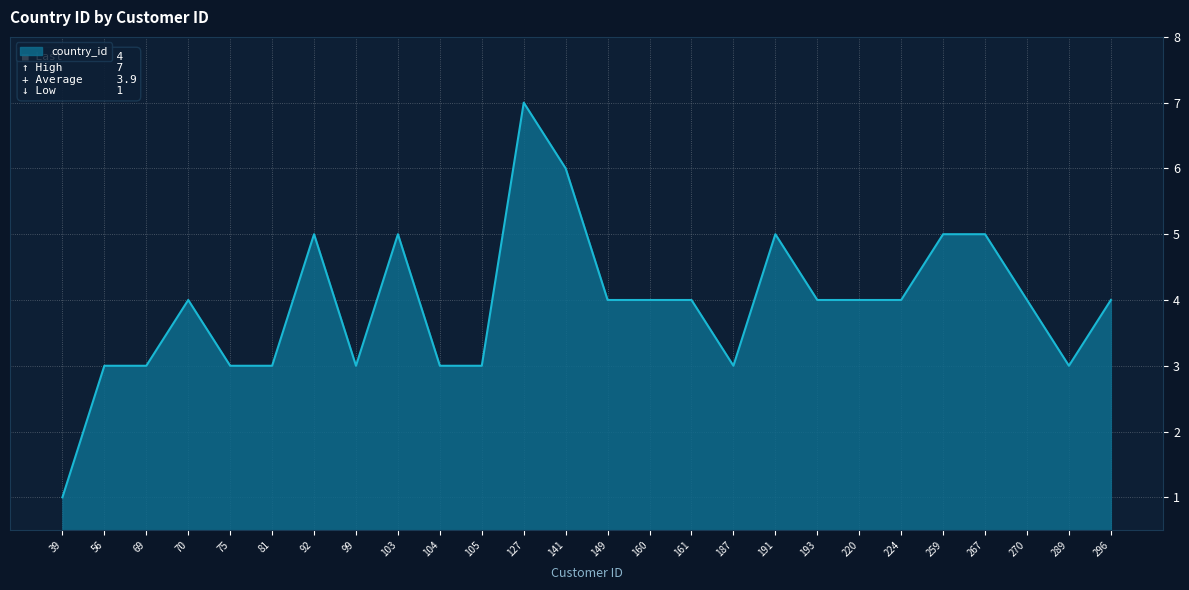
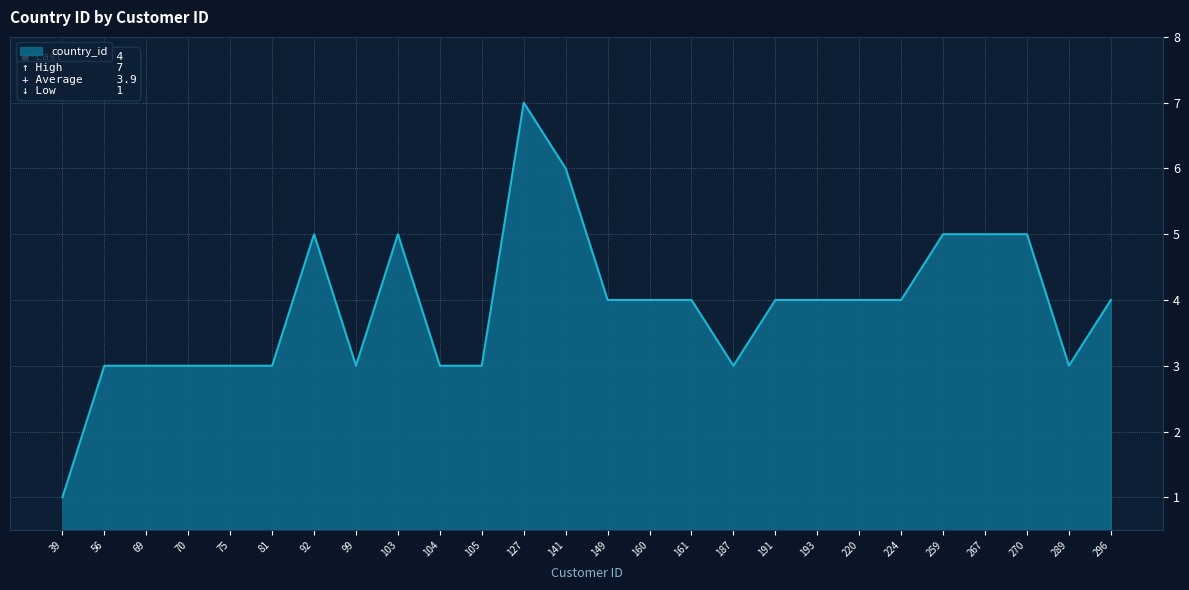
70: 4 -> 3
191: 5 -> 4
270: 4 -> 5
